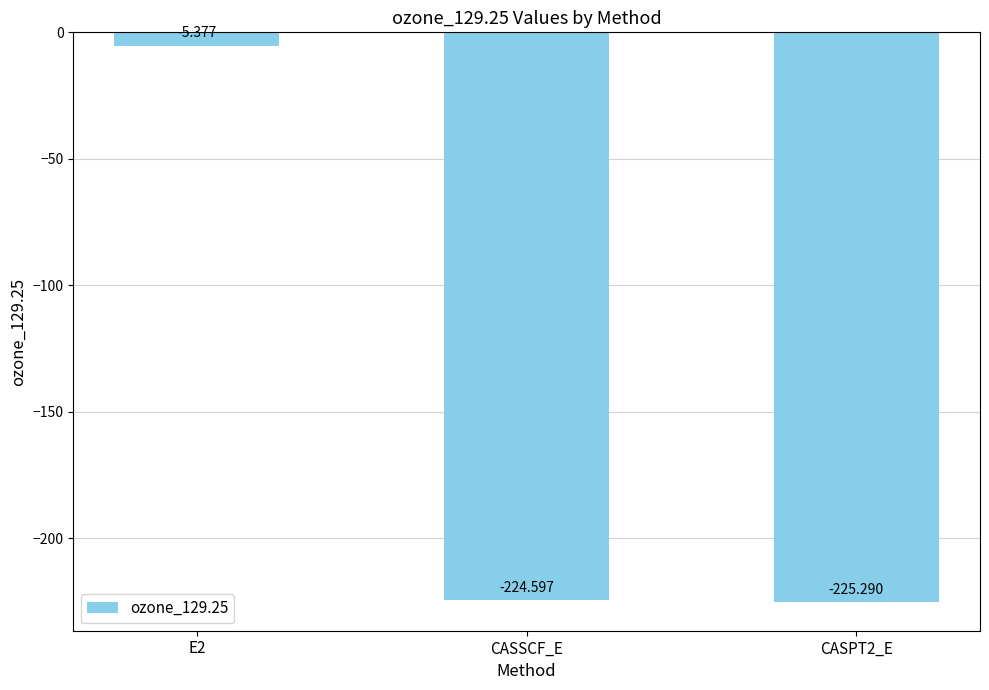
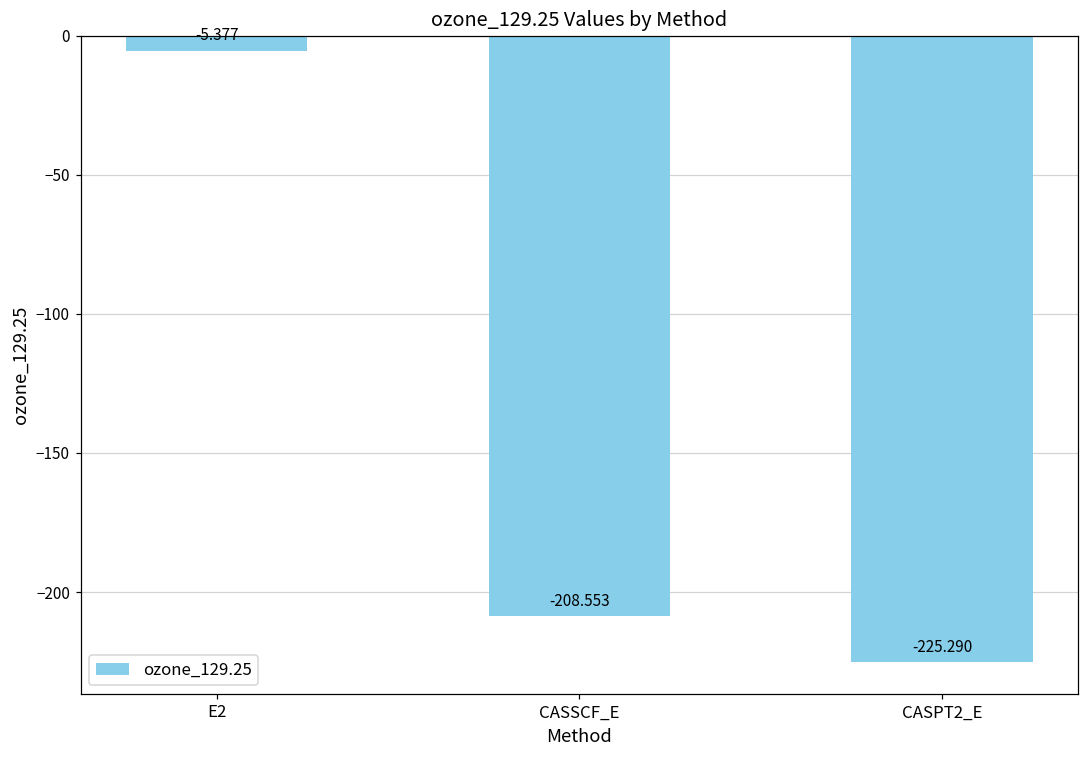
CASSCF_E: -224.597 -> -208.553
